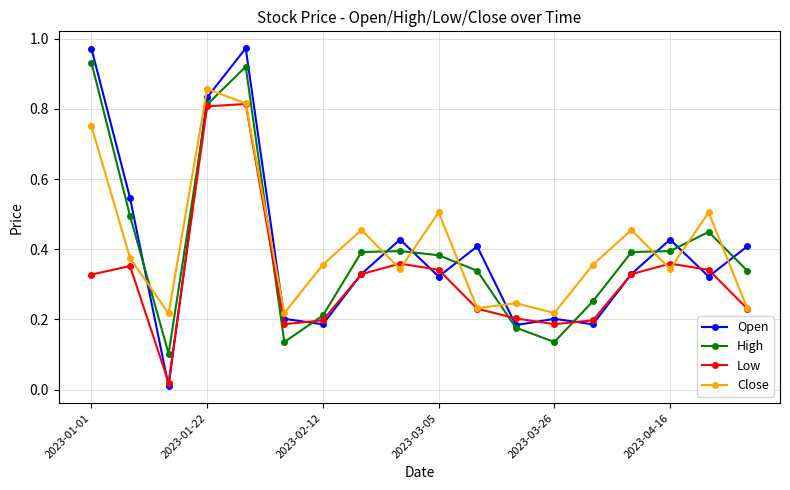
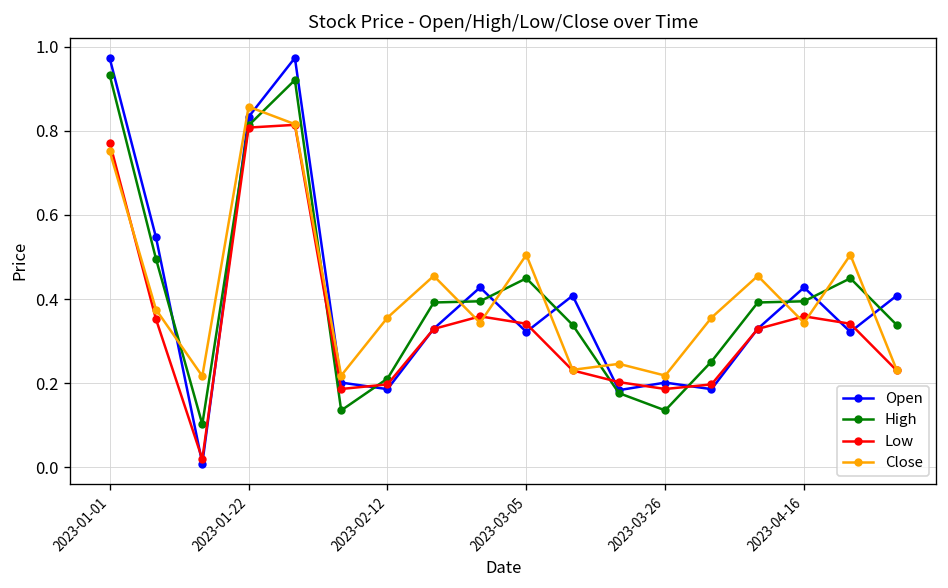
Low, 2023-01-01: 0.33 -> 0.77
High, 2023-03-05: 0.38 -> 0.45
